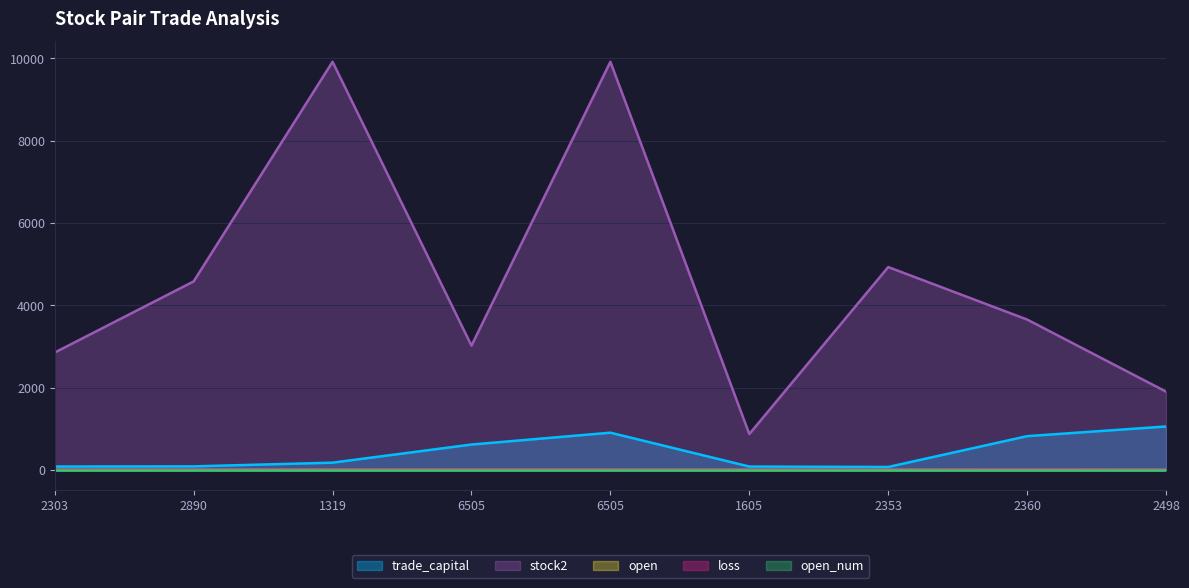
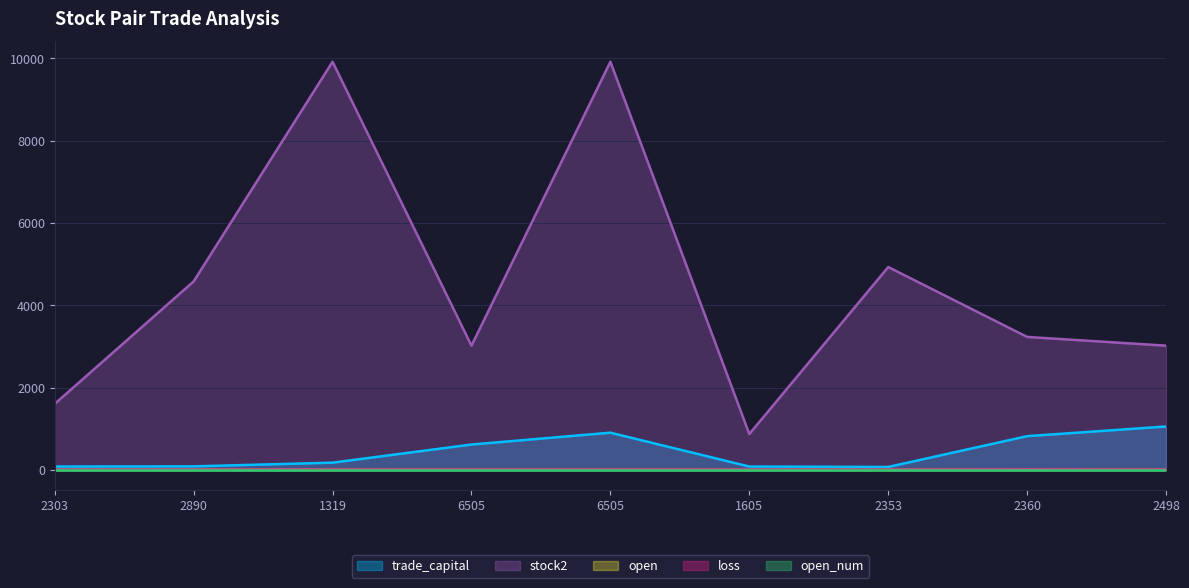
stock2, 2303: 2900 -> 1600
stock2, 2360: 3700 -> 3200
stock2, 2498: 1900 -> 3000
